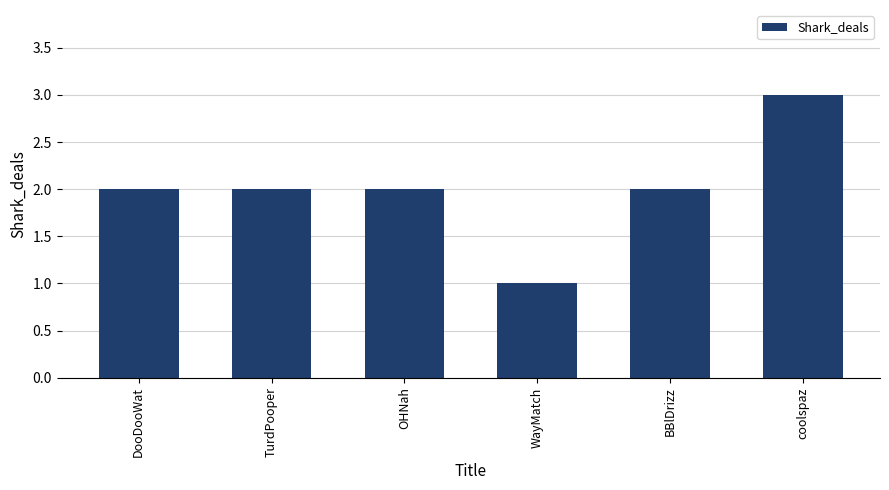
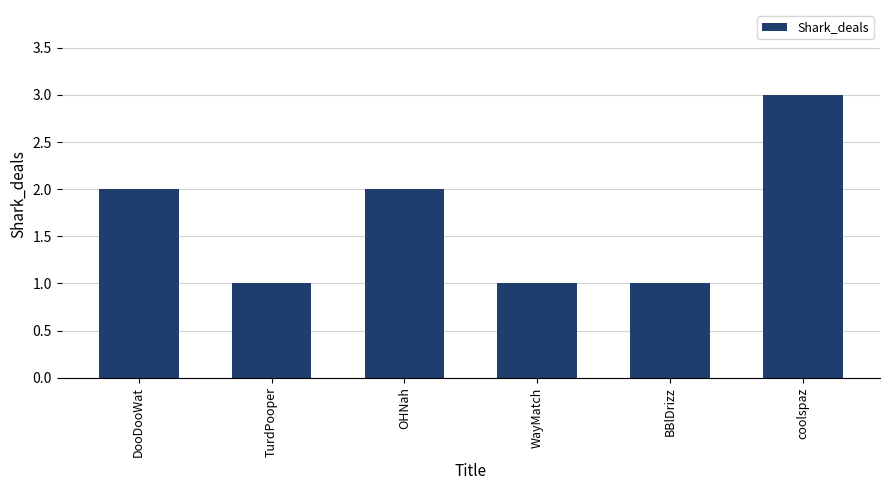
TurdPooper: 2 -> 1
BBlDrizz: 2 -> 1
